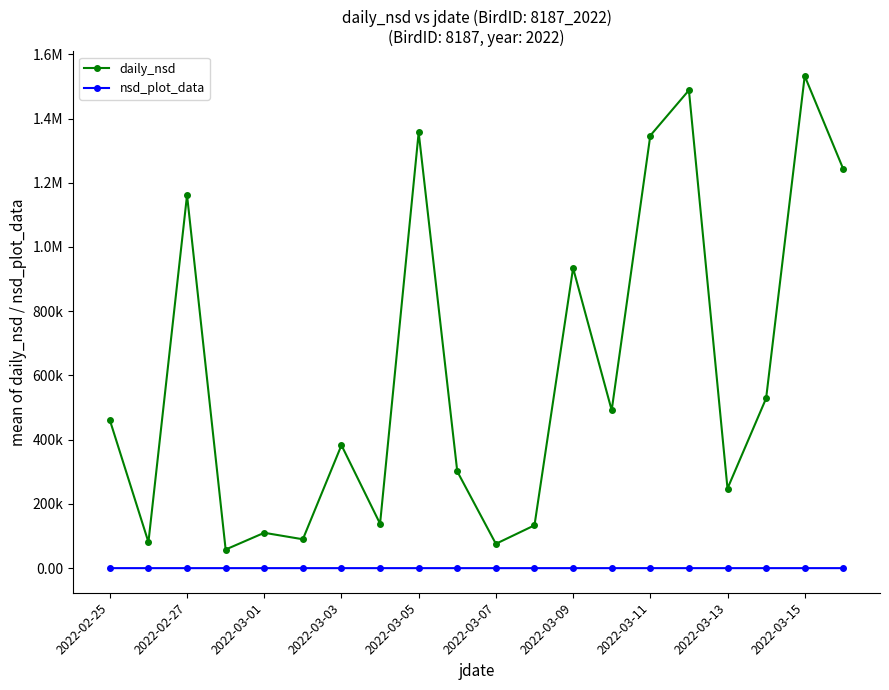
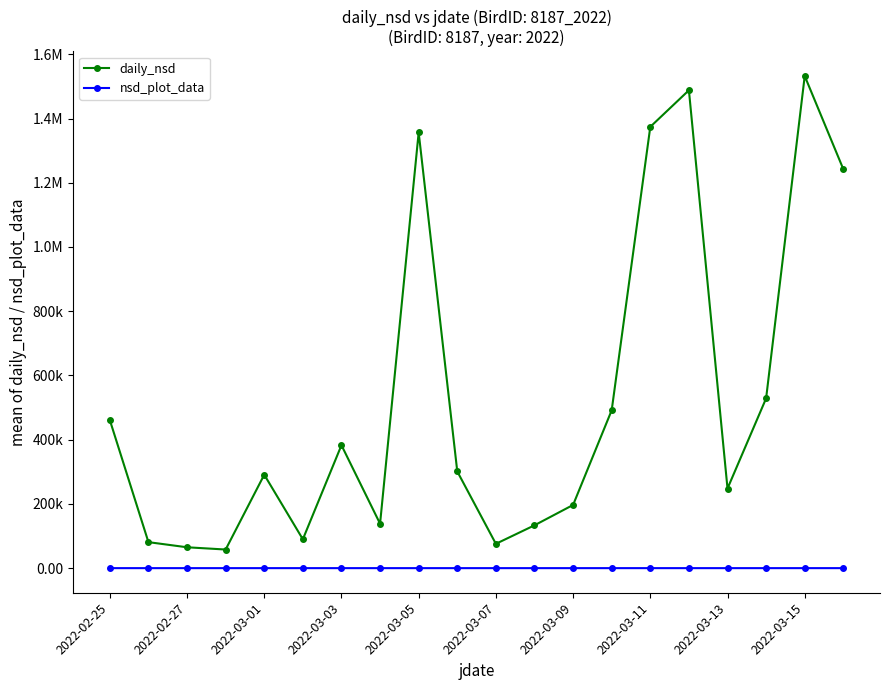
daily_nsd, 2022-02-27: 1160000 -> 60000
daily_nsd, 2022-03-01: 110000 -> 290000
daily_nsd, 2022-03-09: 930000 -> 200000
daily_nsd, 2022-03-11: 1350000 -> 1370000
